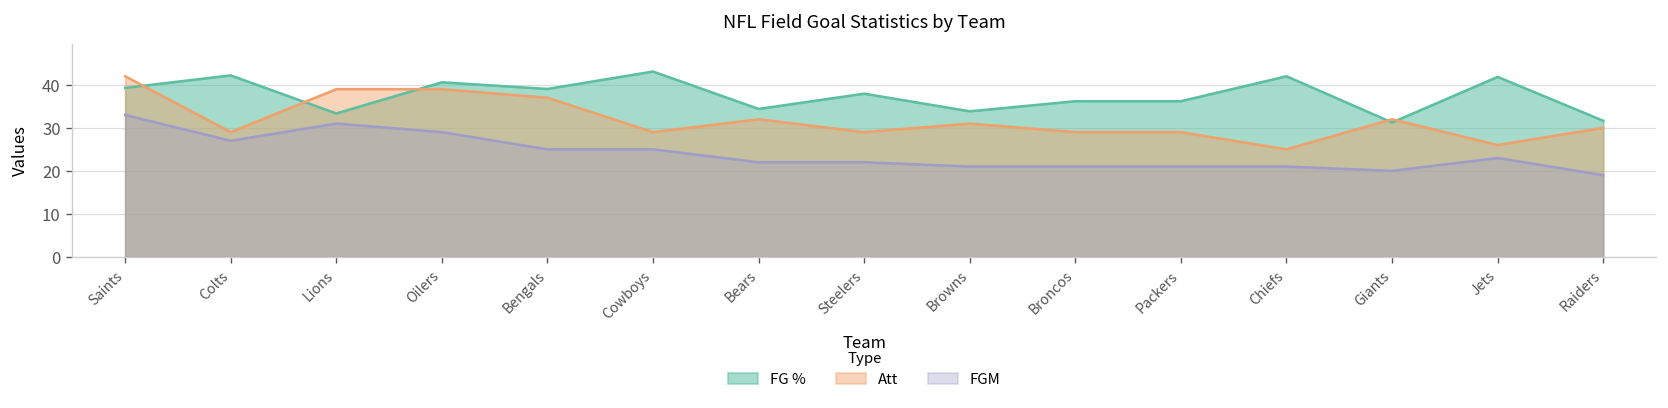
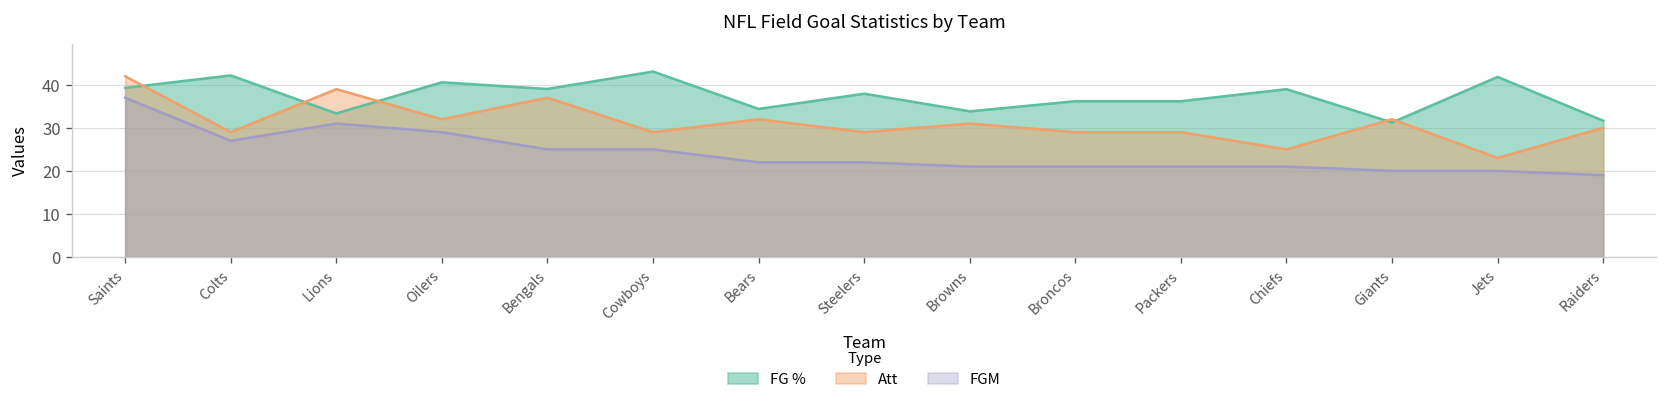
FGM, Saints: 33 -> 37
Att, Oilers: 39 -> 32
FG %, Chiefs: 42 -> 39
Att, Jets: 26 -> 23
FGM, Jets: 23 -> 20
